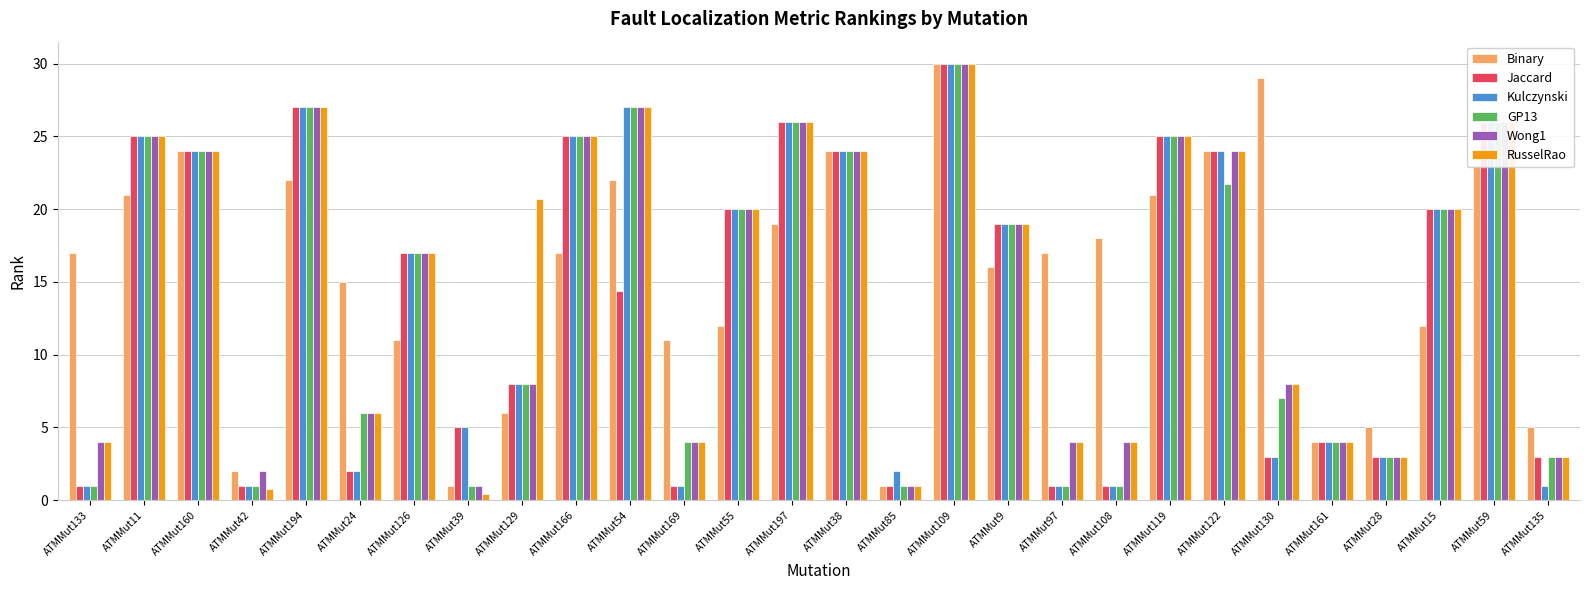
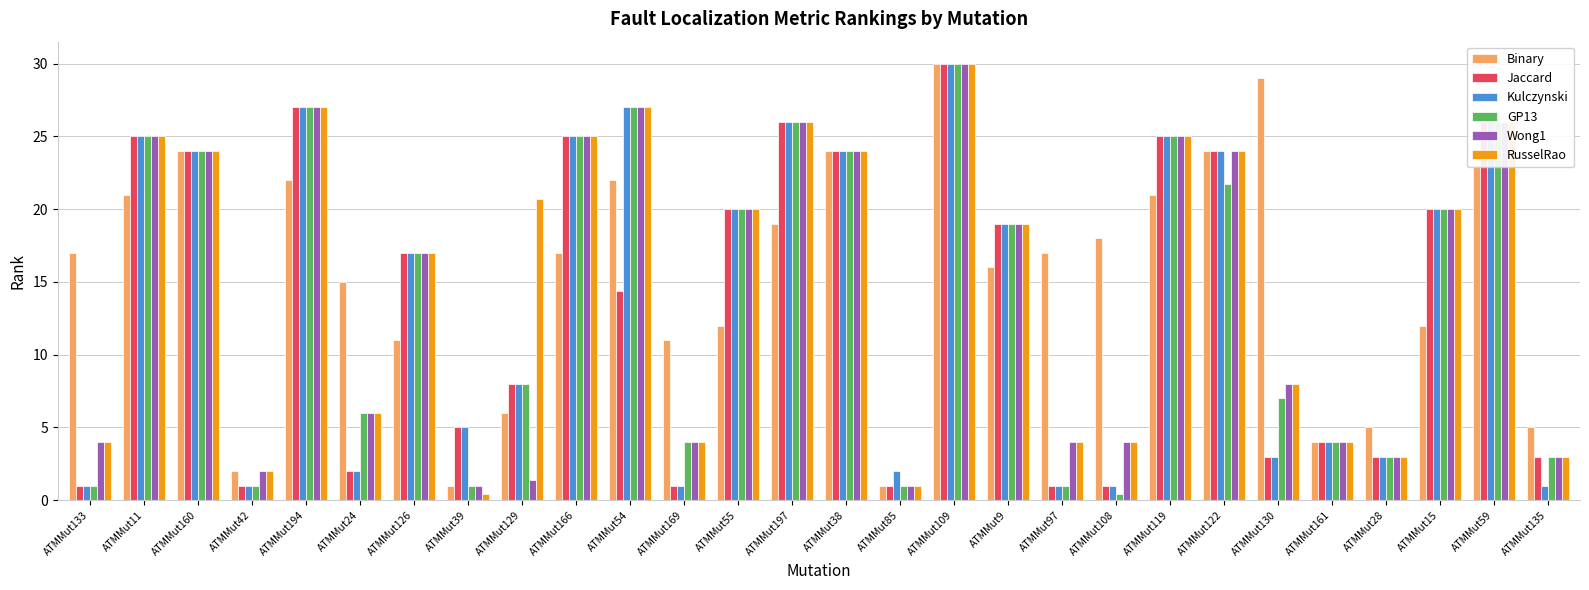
RusselRao, ATMMut42: 0.8 -> 2.0
Wong1, ATMMut129: 8.0 -> 1.4
GP13, ATMMut108: 1.0 -> 0.4
